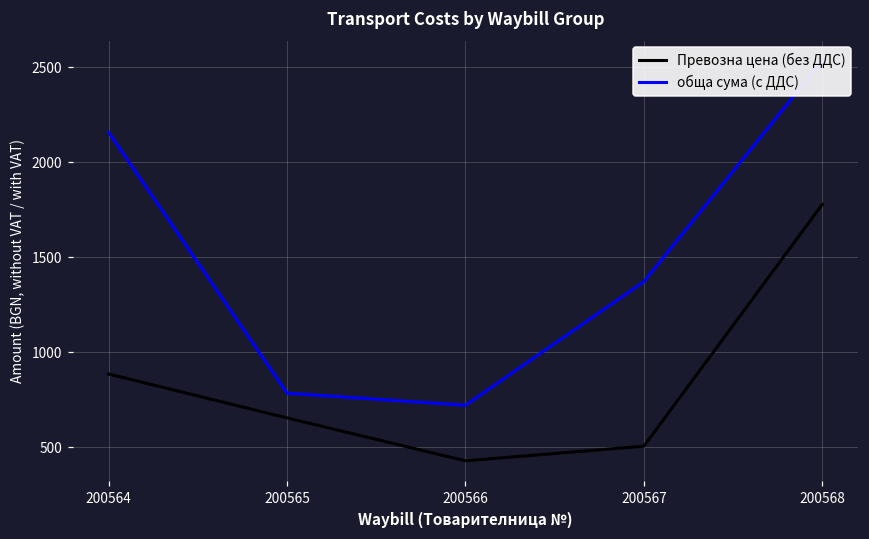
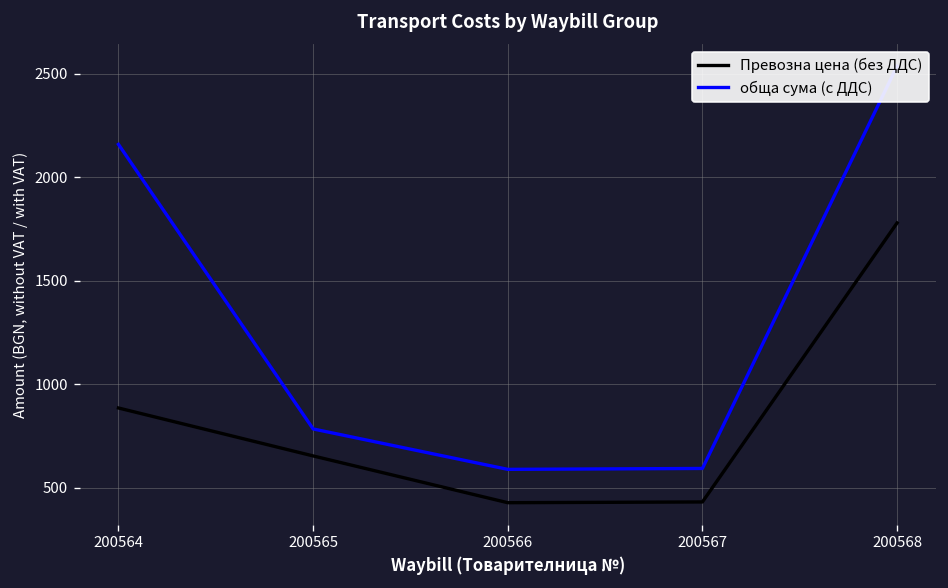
обща сума (с ДДС), 200566: 720 -> 590
Превозна цена (без ДДС), 200567: 510 -> 430
обща сума (с ДДС), 200567: 1370 -> 590
